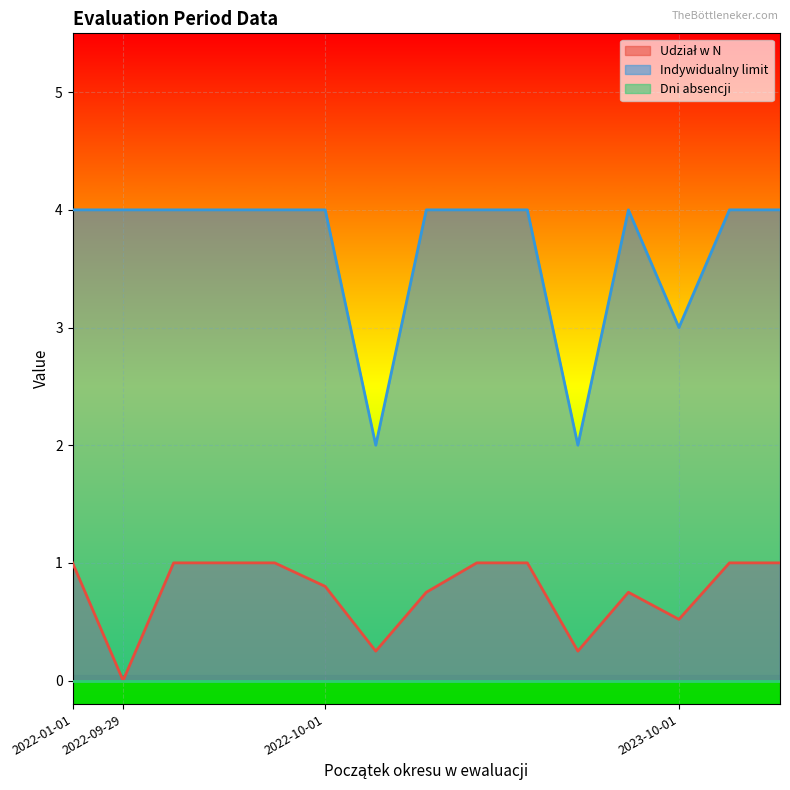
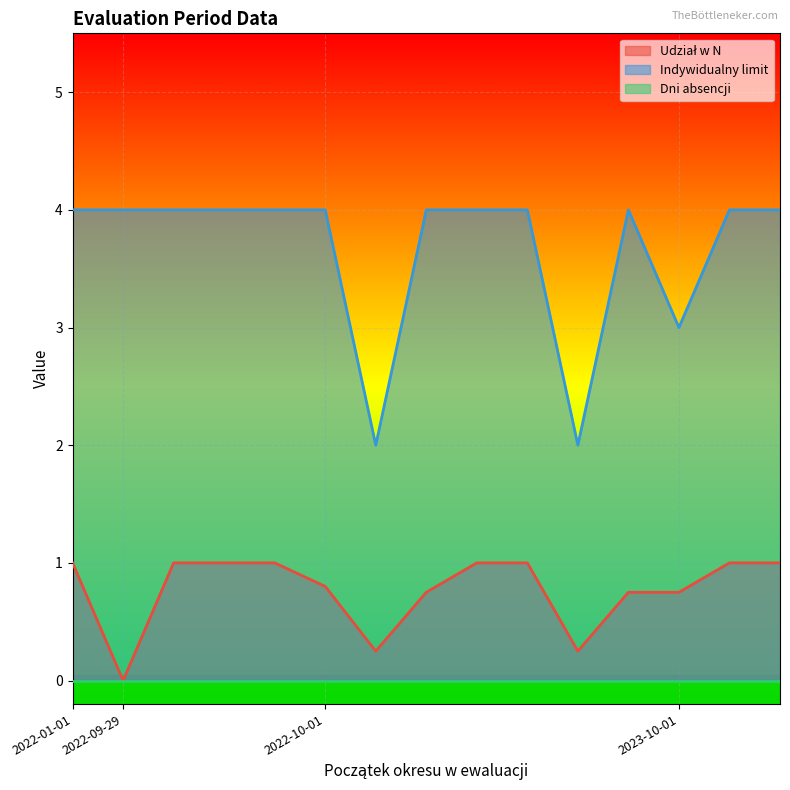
Udział w N, 2023-10-01: 0.52 -> 0.75
